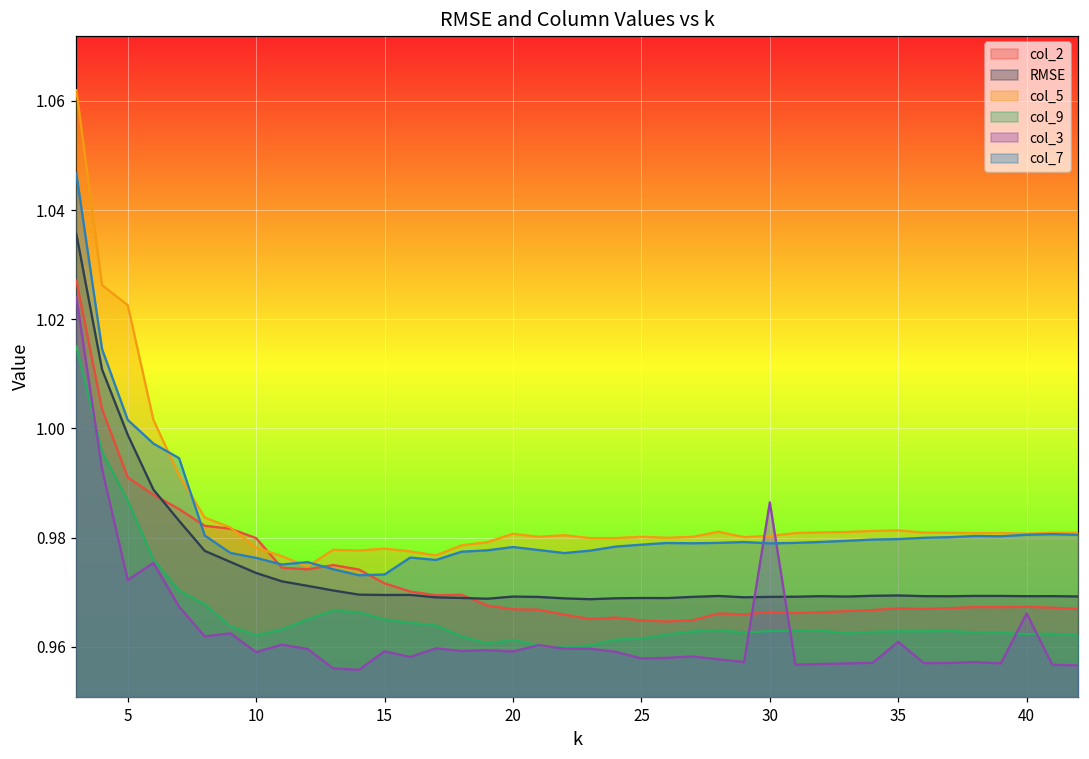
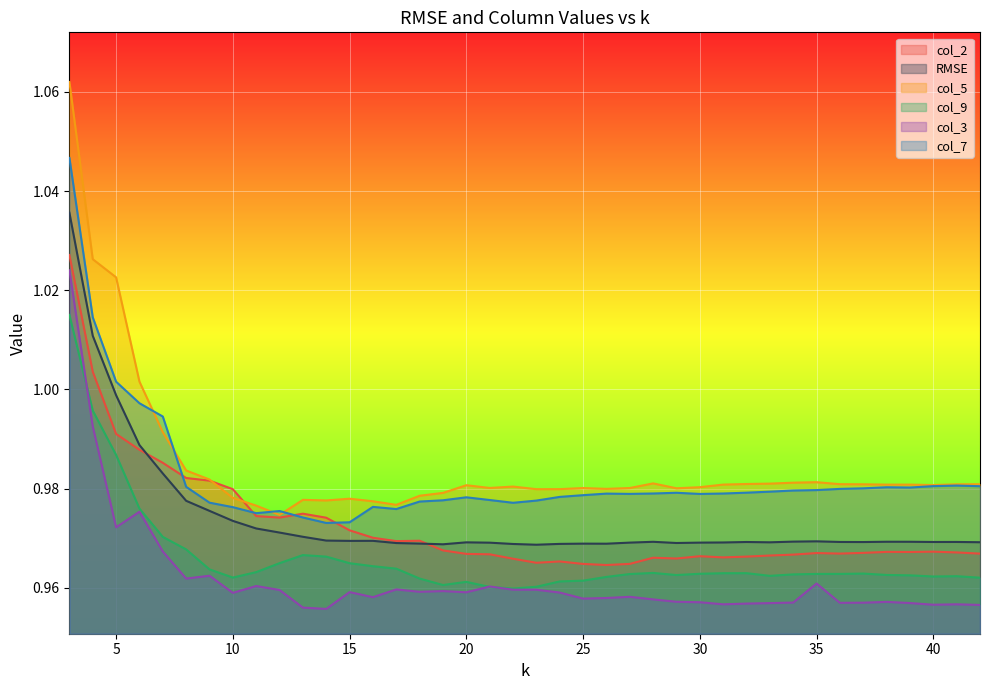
col_3, 30: 0.986 -> 0.957
col_3, 40: 0.966 -> 0.957
